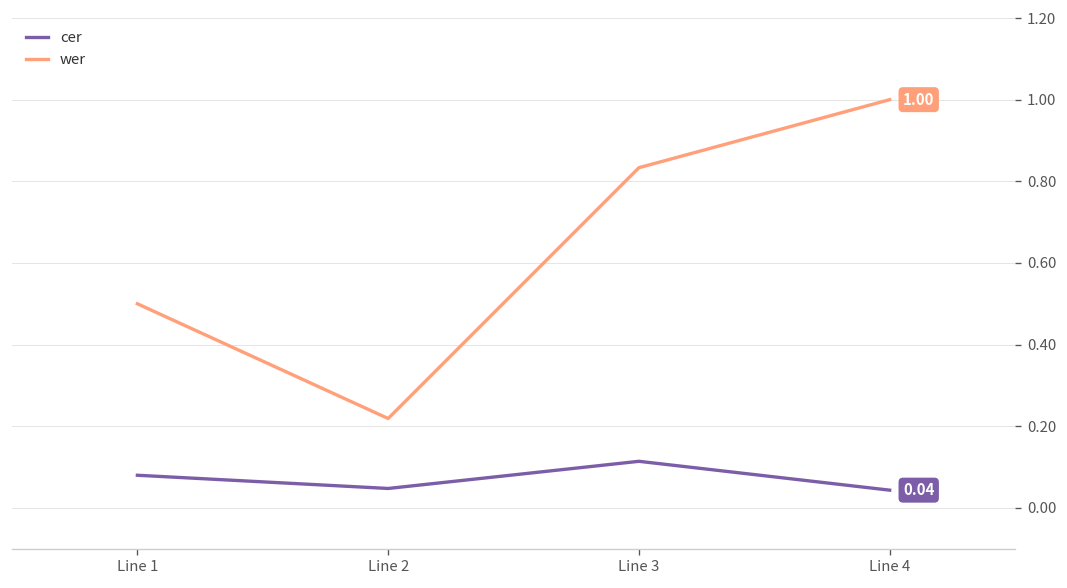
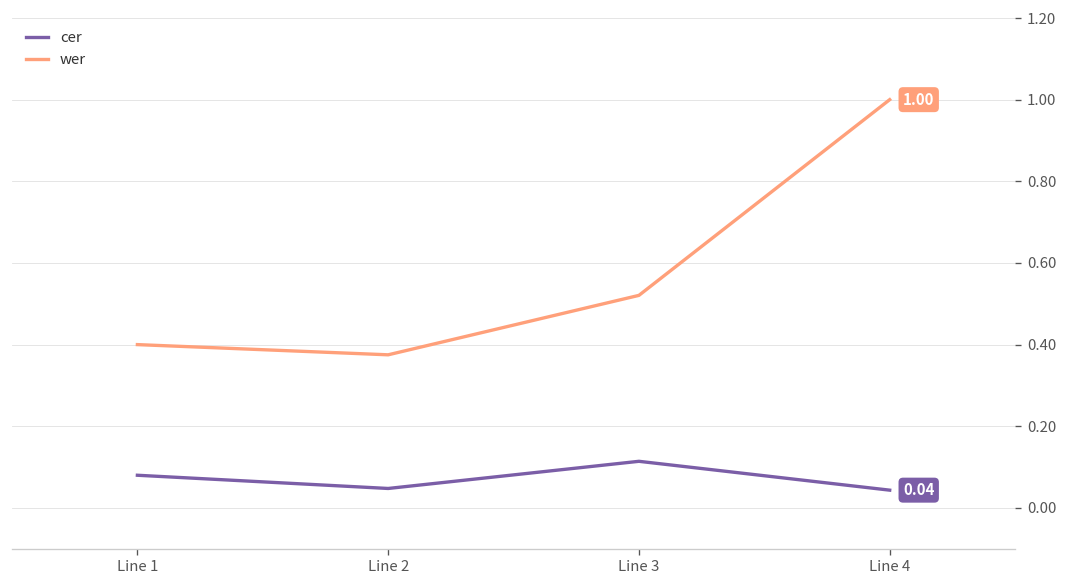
wer, Line 1: 0.5 -> 0.4
wer, Line 2: 0.22 -> 0.38
wer, Line 3: 0.83 -> 0.52
